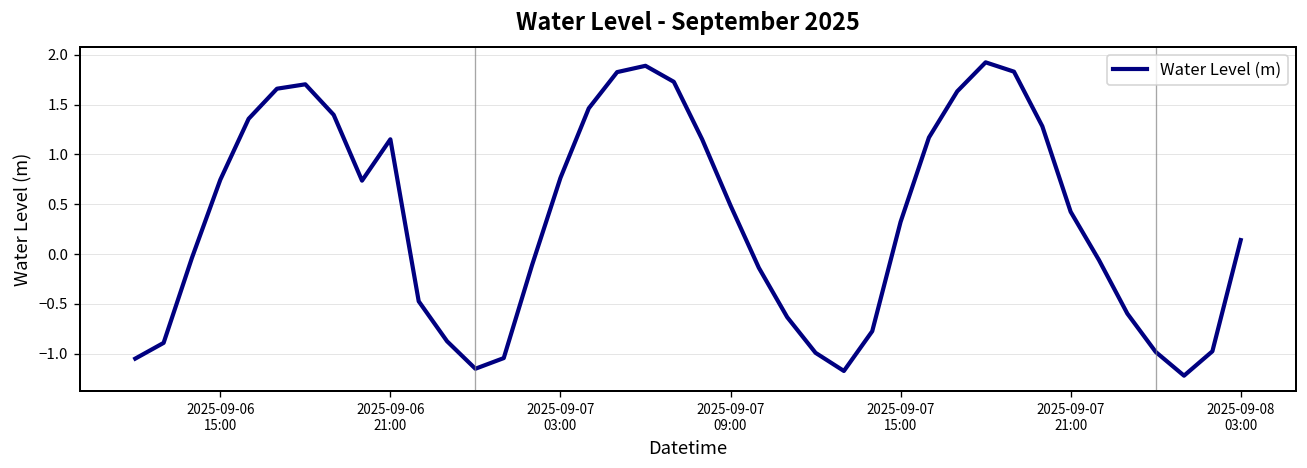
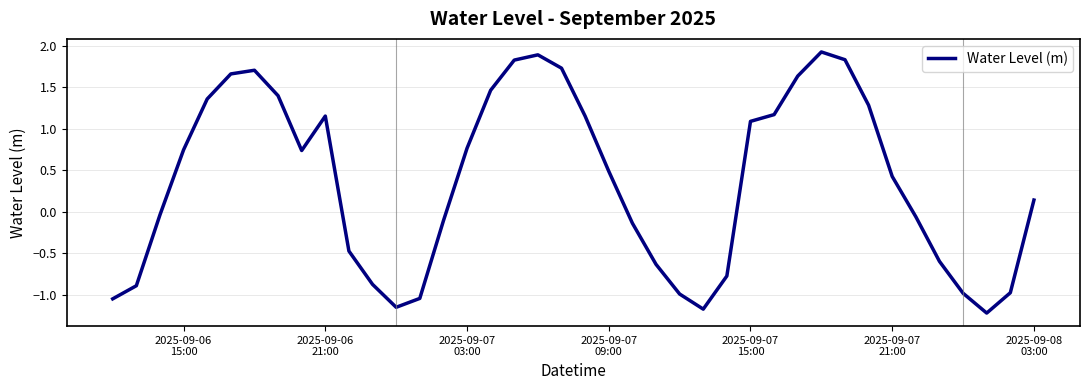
2025-09-07 15:00: 0.3 -> 1.1
